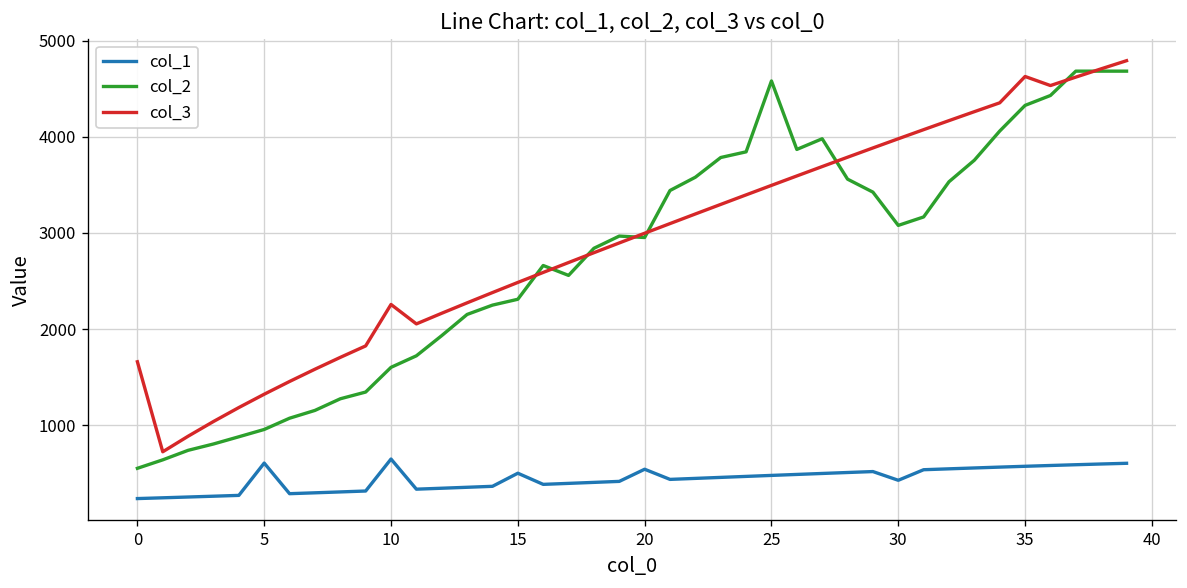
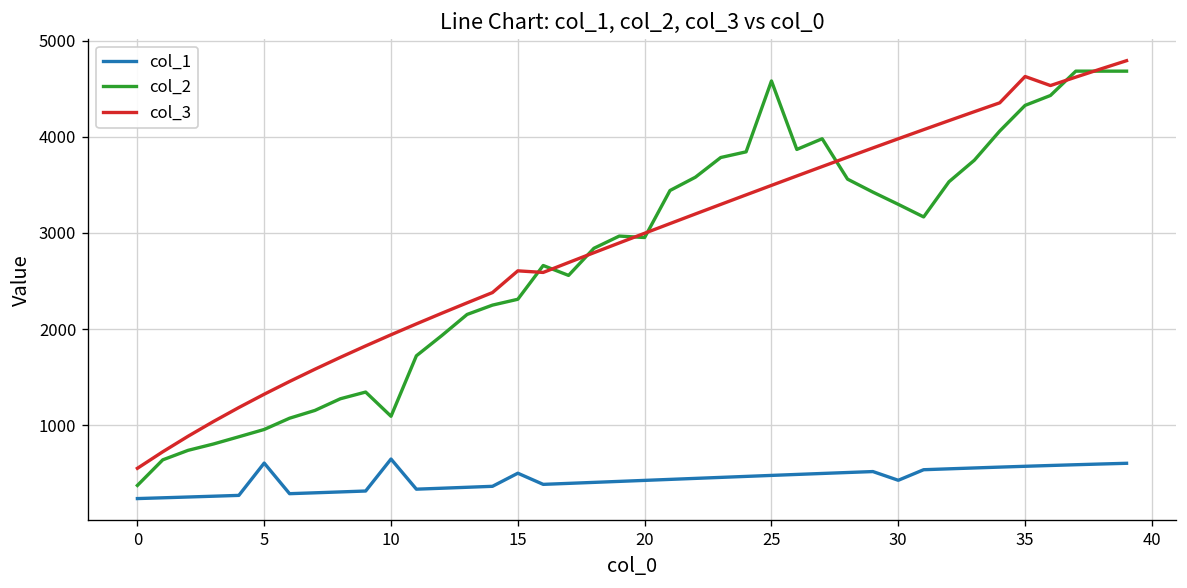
col_2, 0: 600 -> 400
col_3, 0: 1700 -> 600
col_2, 10: 1600 -> 1100
col_3, 10: 2300 -> 1900
col_3, 15: 2500 -> 2600
col_1, 20: 500 -> 400
col_2, 30: 3100 -> 3300
